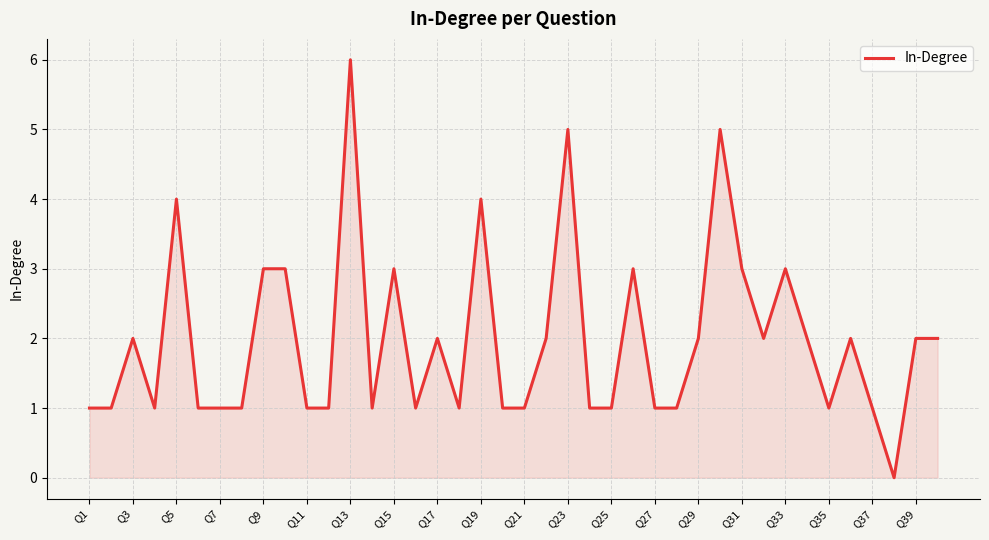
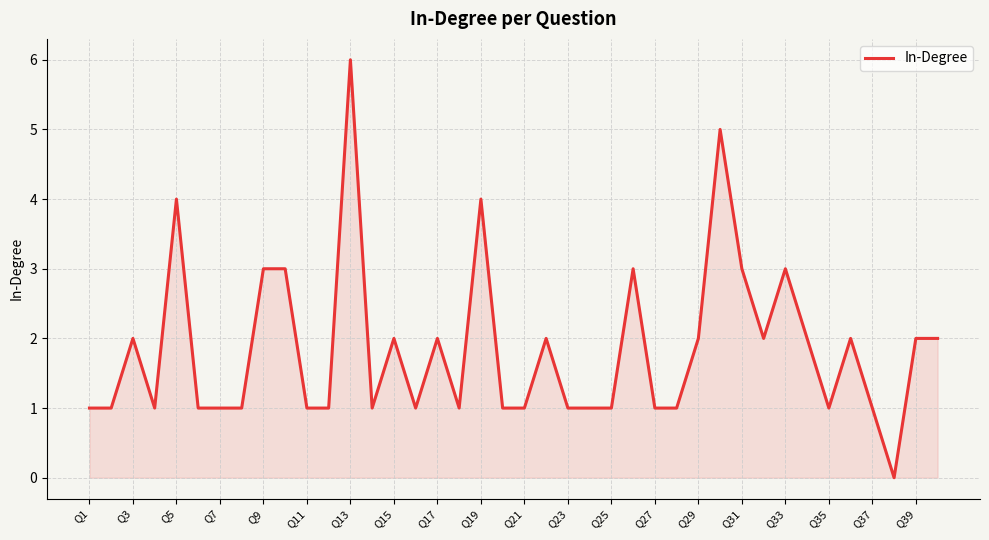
Q15: 3 -> 2
Q23: 5 -> 1
